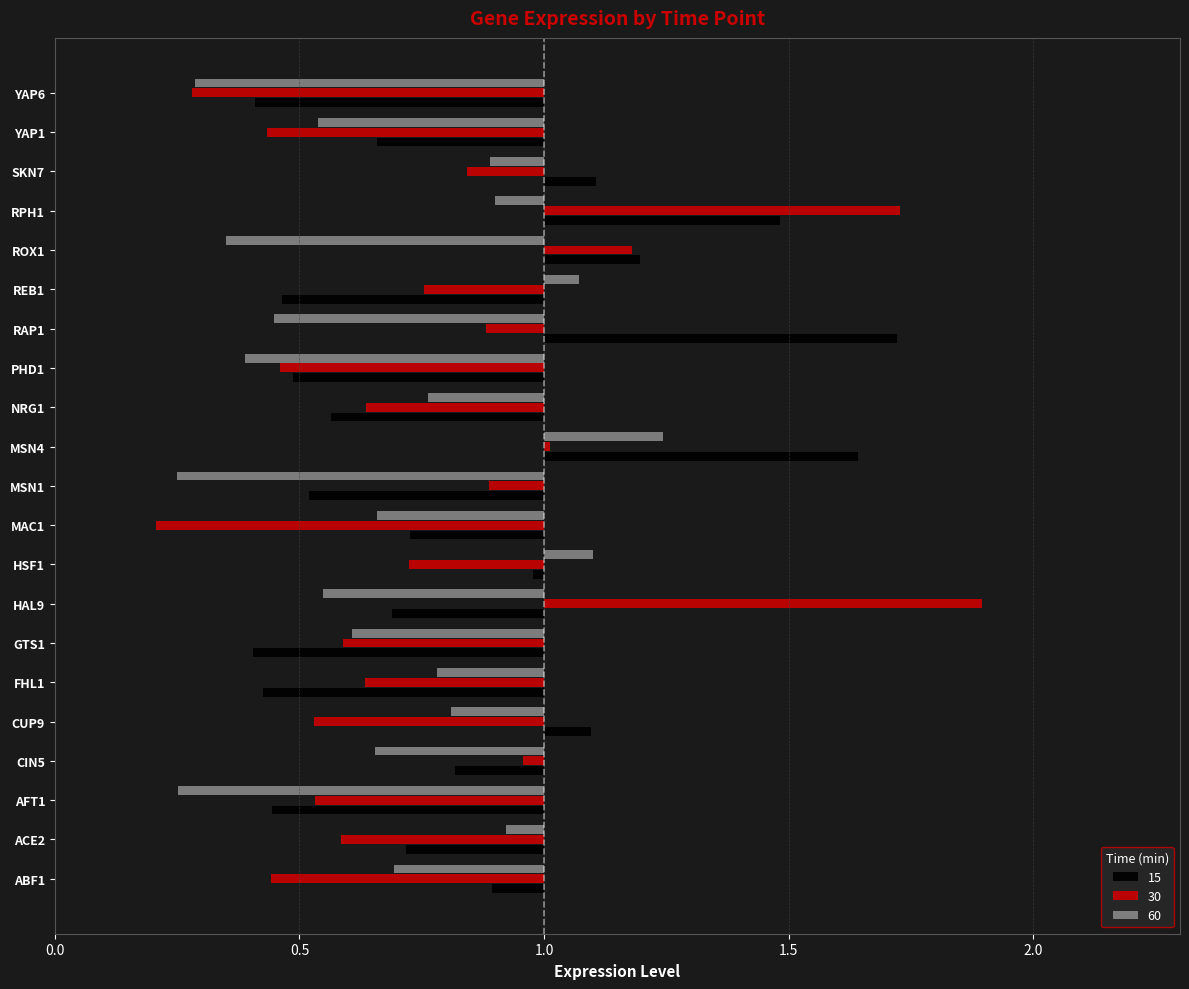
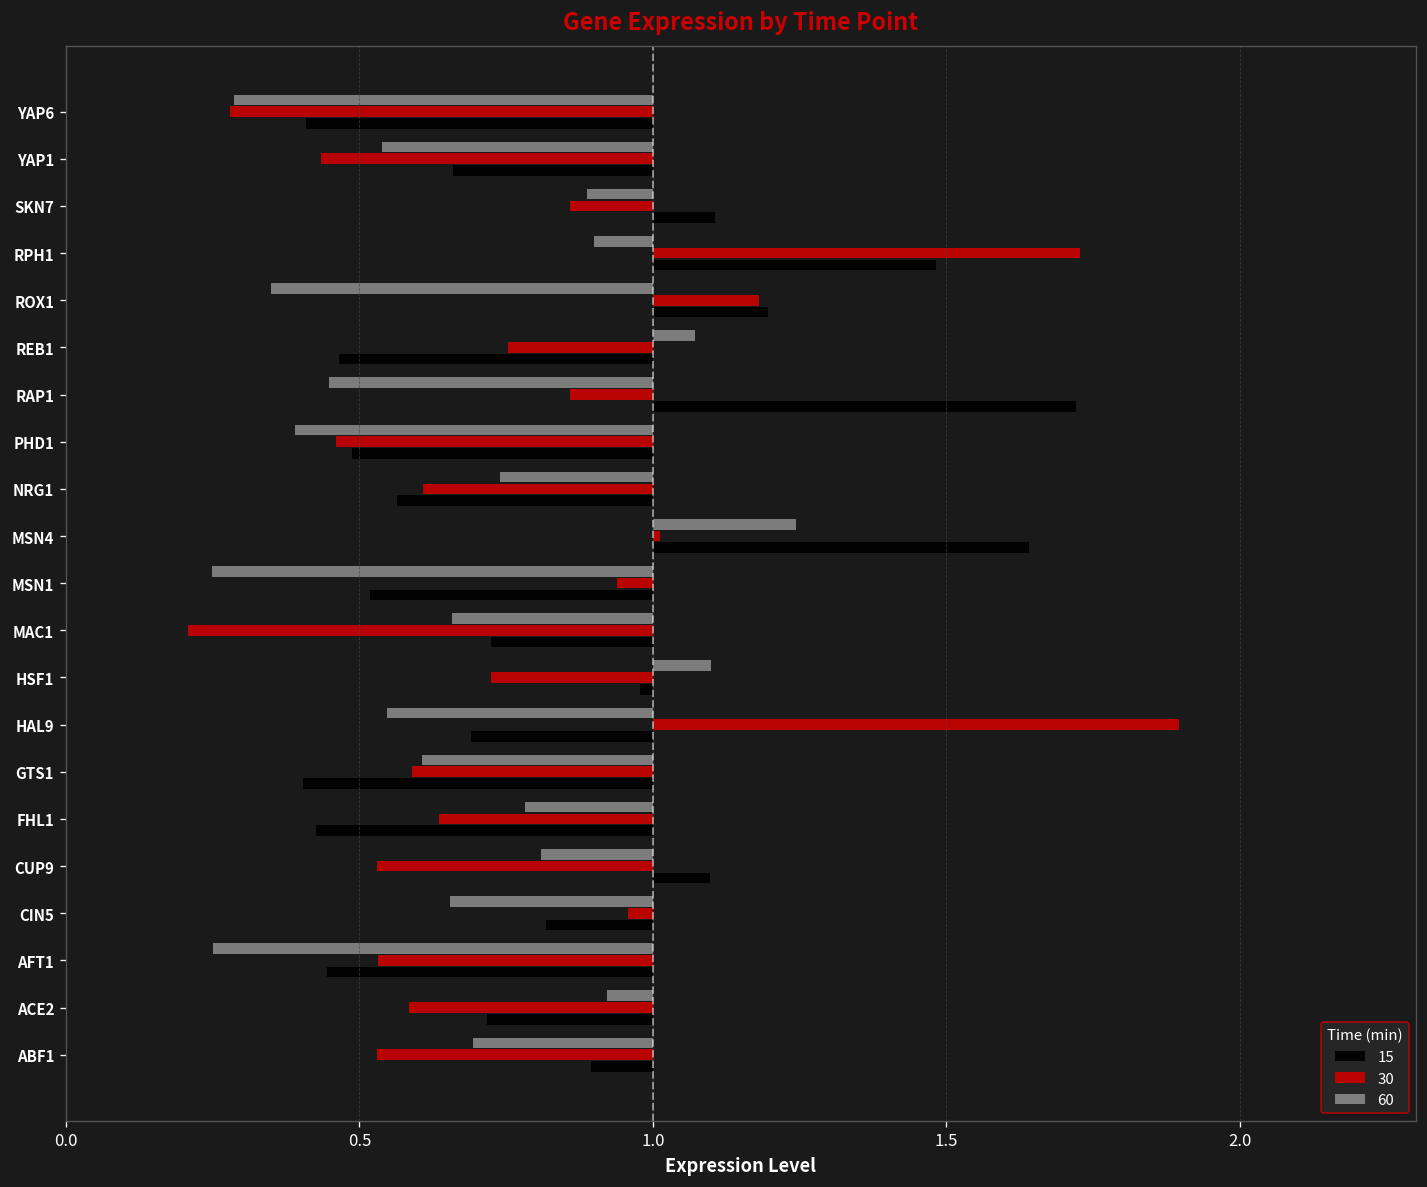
30, SKN7: 0.84 -> 0.86
30, RAP1: 0.88 -> 0.86
60, NRG1: 0.76 -> 0.74
30, NRG1: 0.64 -> 0.61
30, MSN1: 0.89 -> 0.94
30, ABF1: 0.44 -> 0.53
